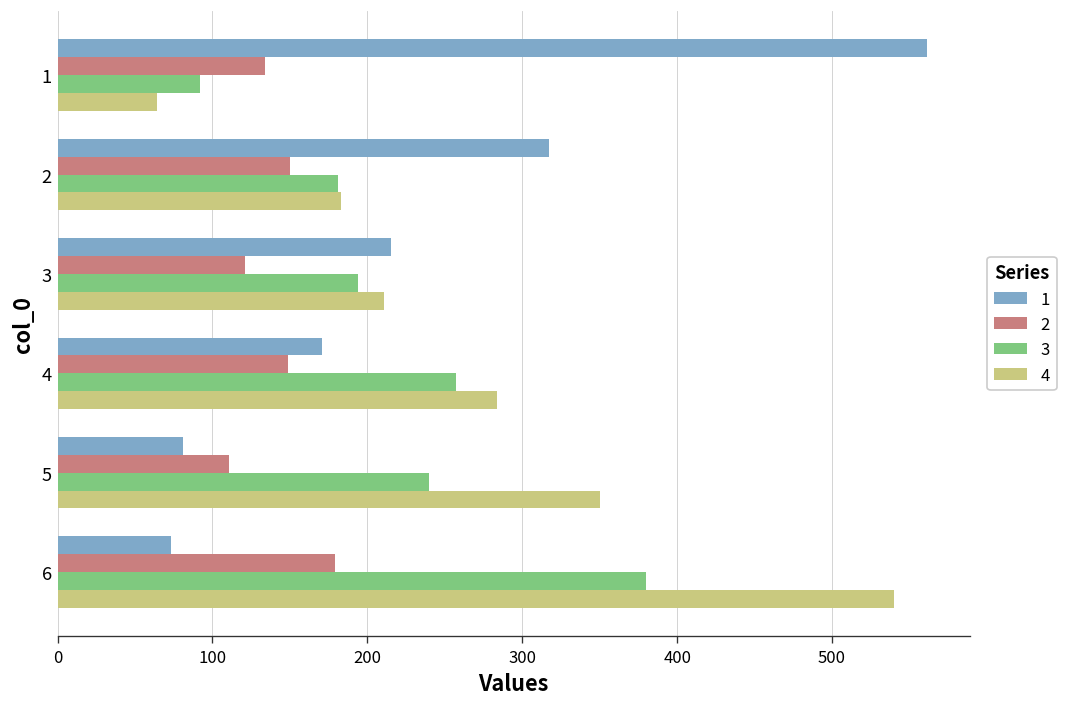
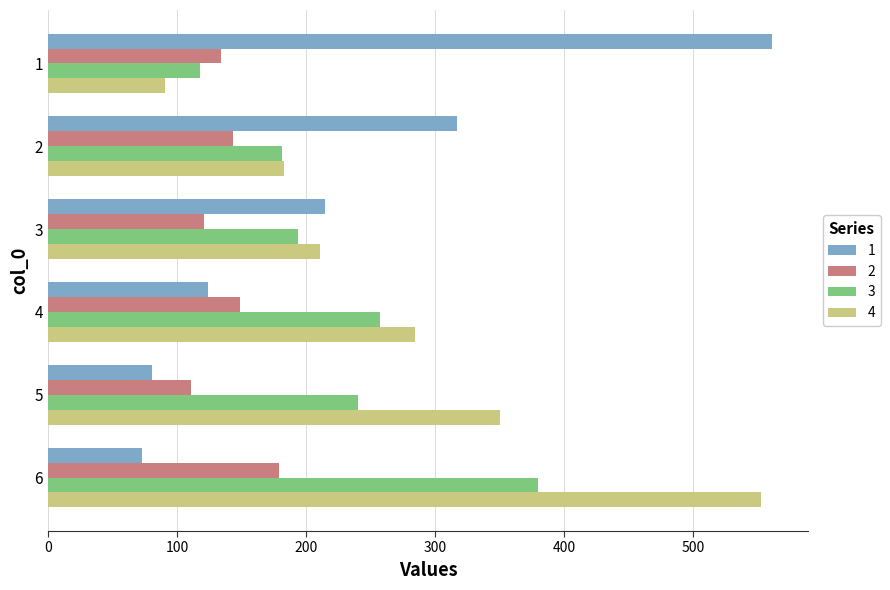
3, 1: 92 -> 118
4, 1: 64 -> 91
2, 2: 150 -> 143
1, 4: 171 -> 124
4, 6: 540 -> 552
